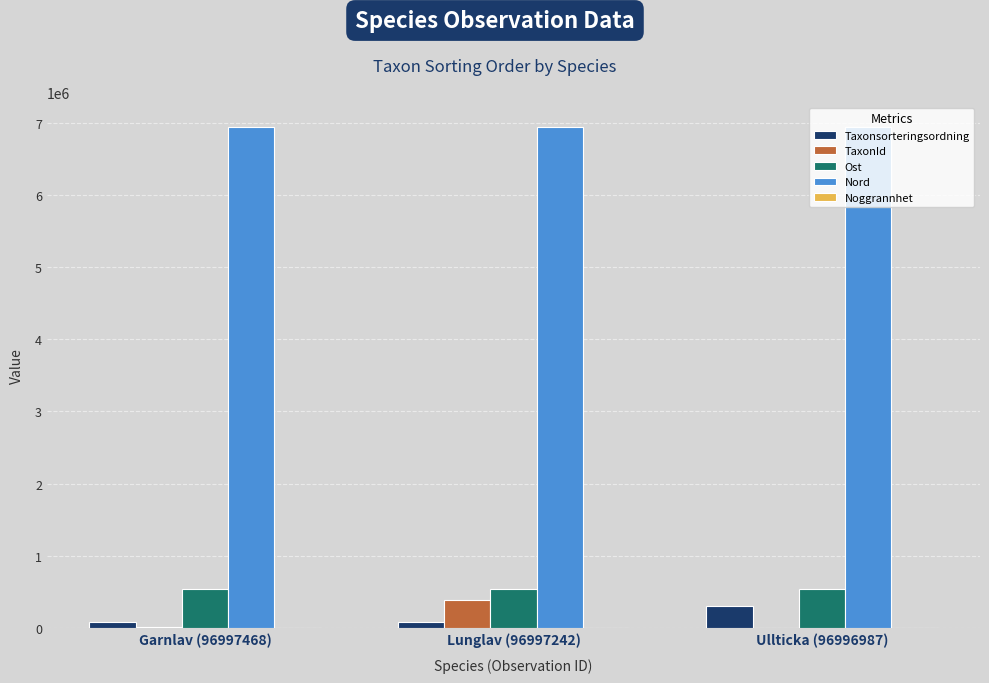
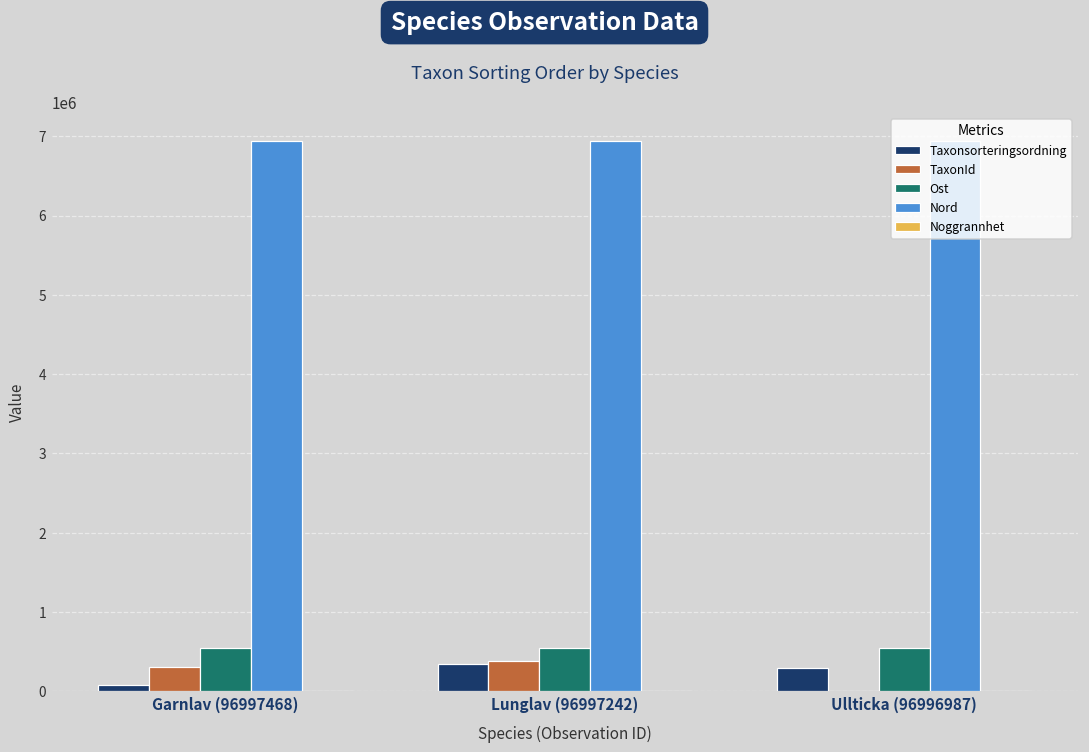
TaxonId, Garnlav (96997468): 0 -> 300000
Taxonsorteringsordning, Lunglav (96997242): 100000 -> 300000
